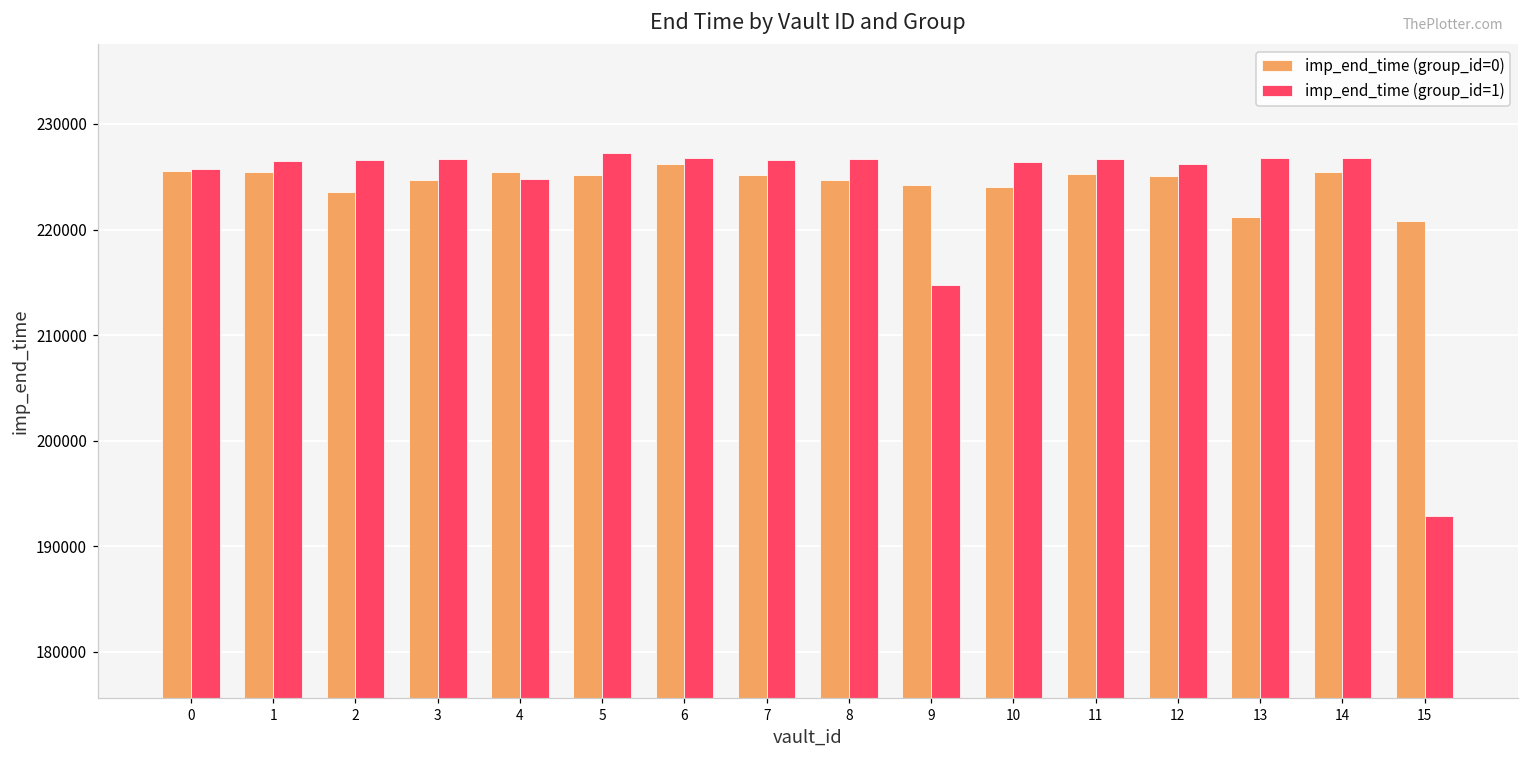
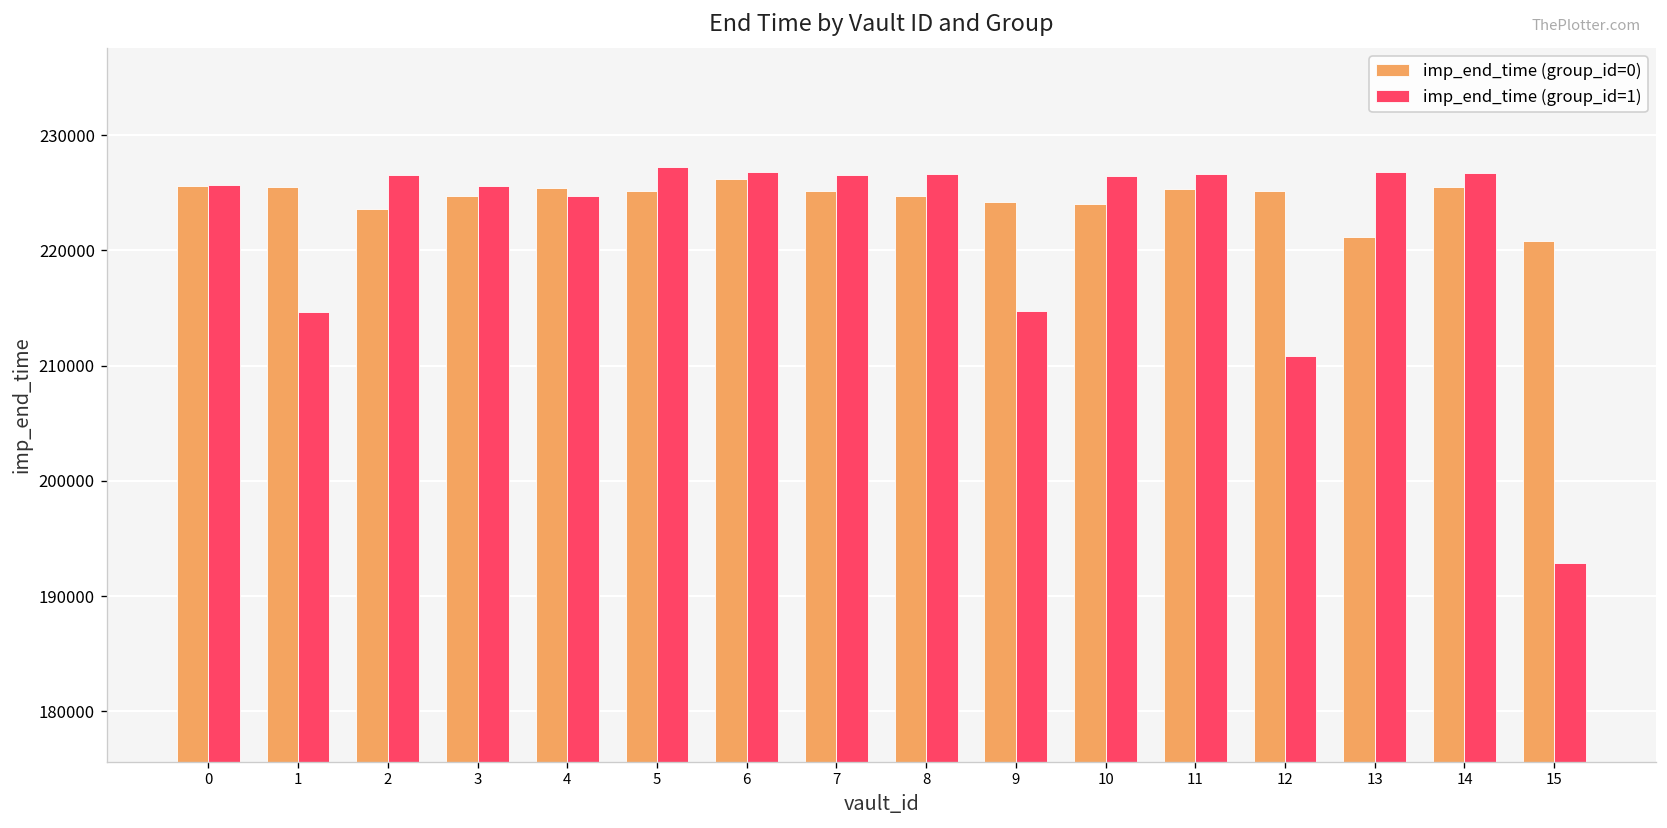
imp_end_time (group_id=1), 1: 227000 -> 215000
imp_end_time (group_id=1), 3: 227000 -> 226000
imp_end_time (group_id=1), 12: 226000 -> 211000
